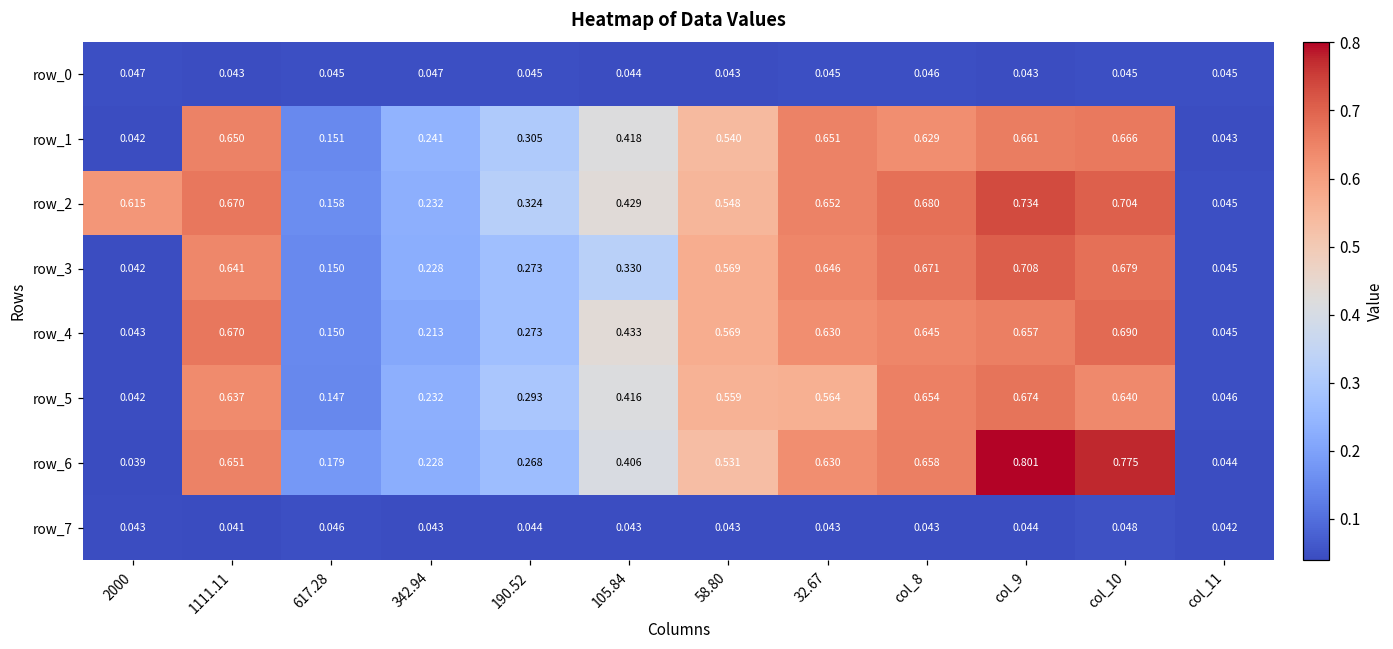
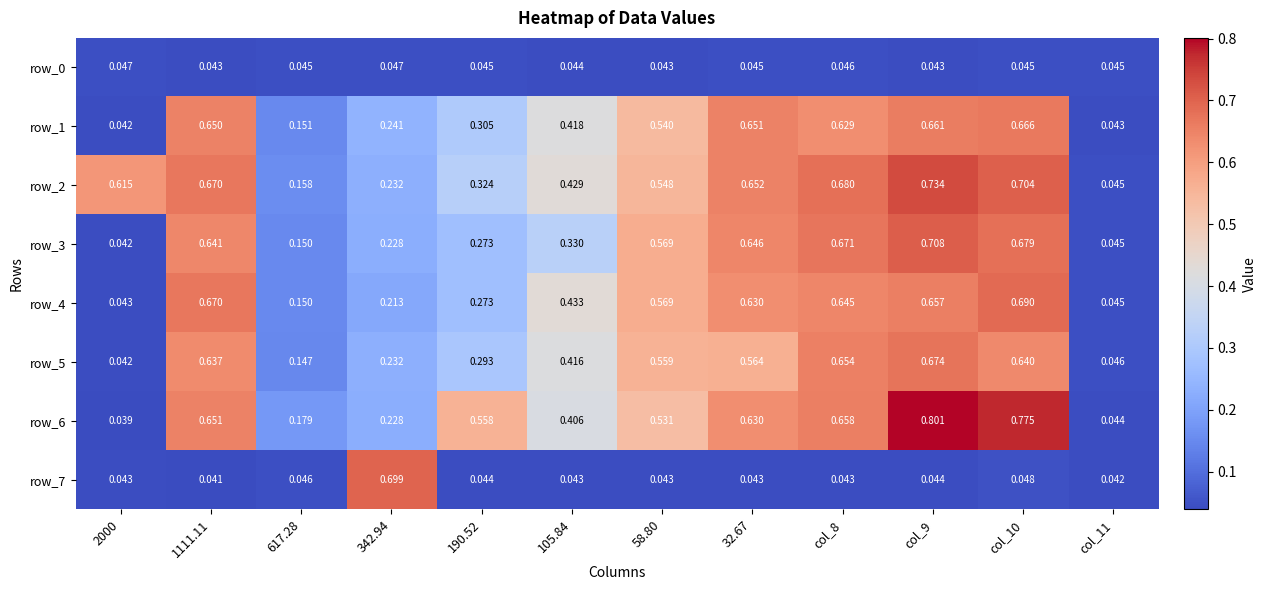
row_6, 190.52: 0.268 -> 0.558
row_7, 342.94: 0.043 -> 0.699
